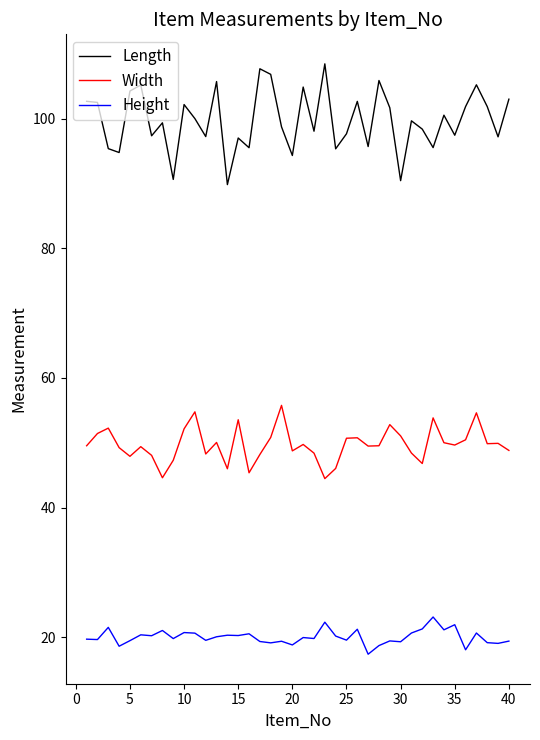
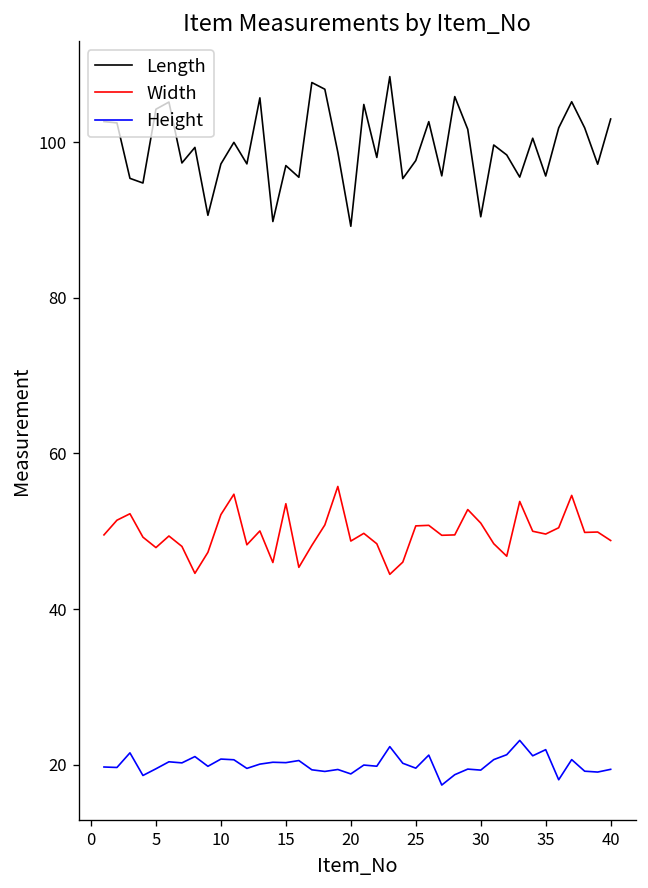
Length, 10: 102 -> 97
Length, 20: 94 -> 89
Length, 35: 97 -> 96
